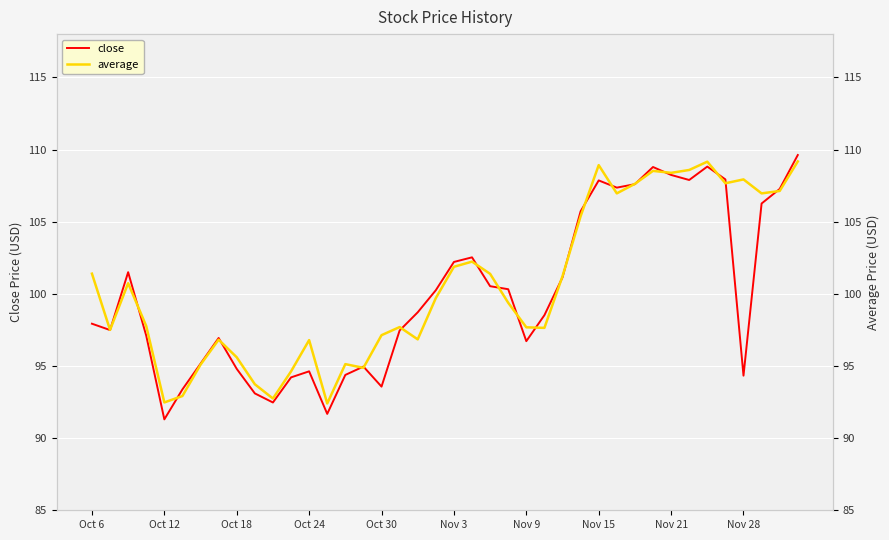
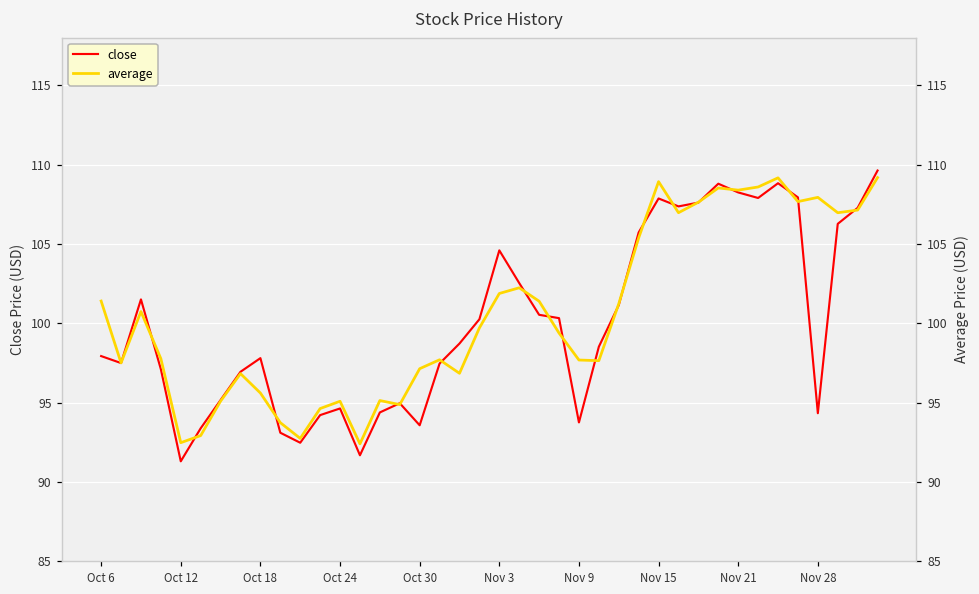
close, Oct 18: 94.8 -> 97.8
close, Nov 3: 102.2 -> 104.6
close, Nov 9: 96.7 -> 93.8
average, Oct 24: 96.8 -> 95.1
